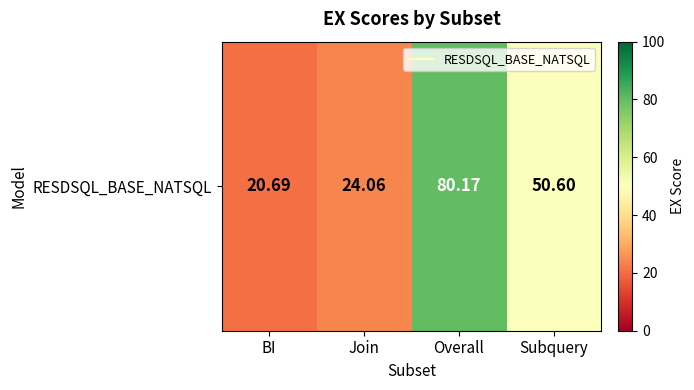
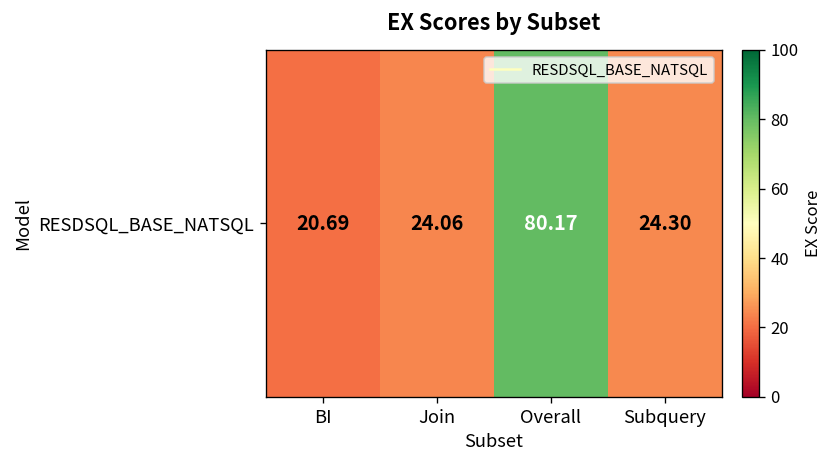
RESDSQL_BASE_NATSQL, Subquery: 50.60 -> 24.30
